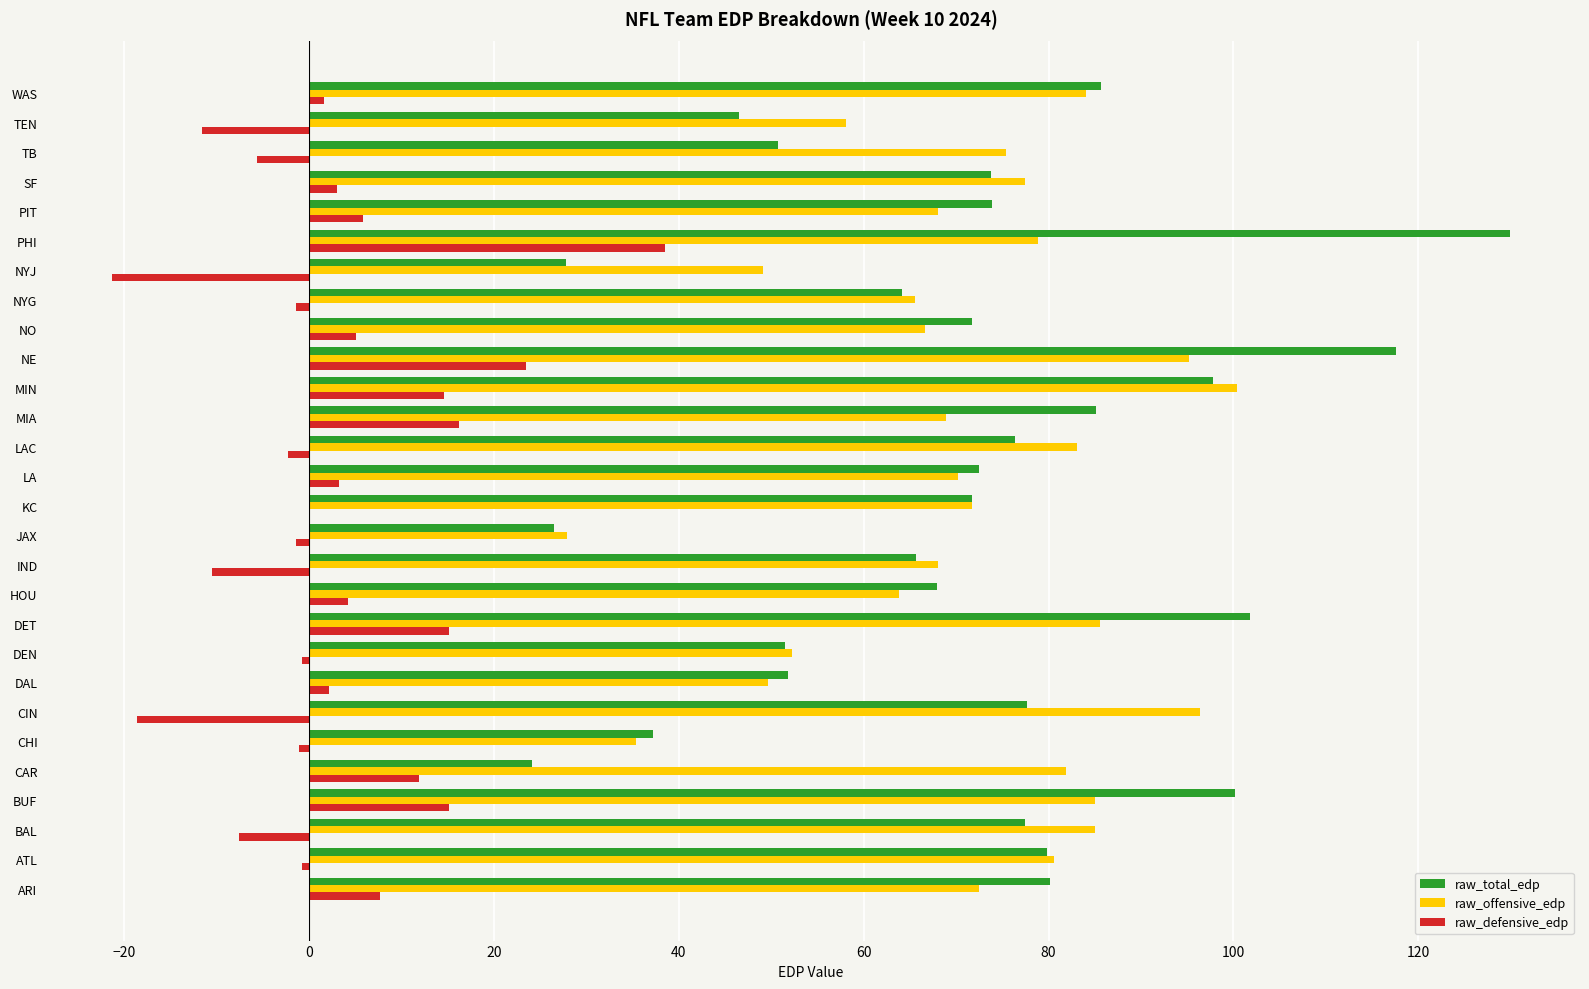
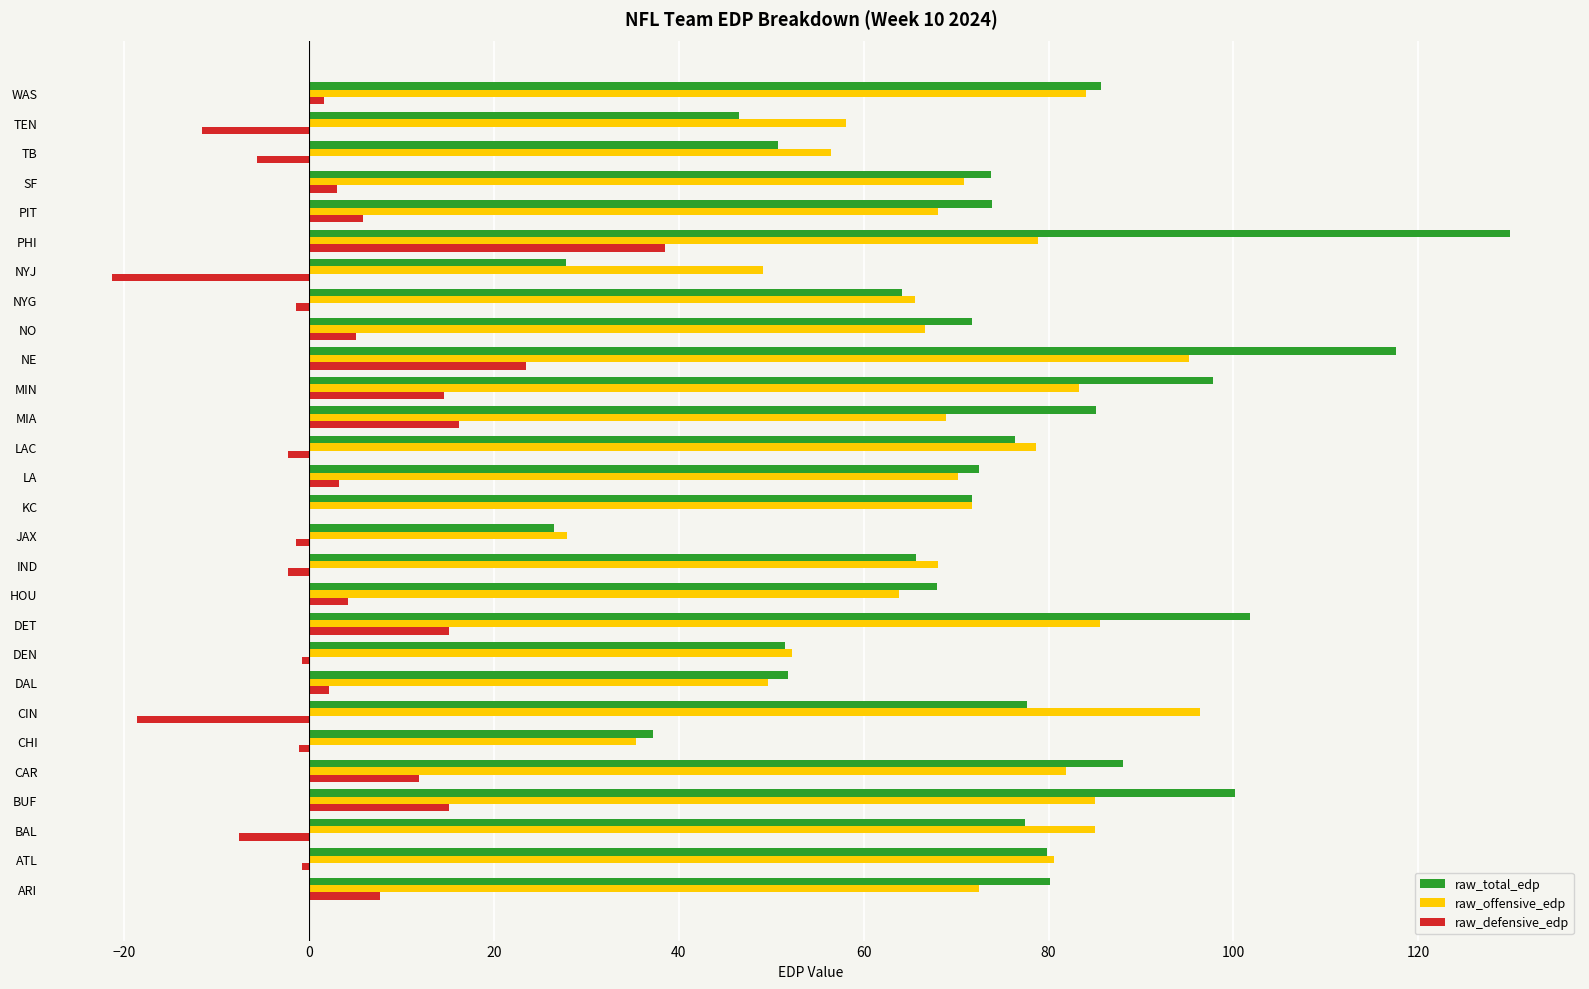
raw_offensive_edp, TB: 75 -> 56
raw_offensive_edp, SF: 77 -> 71
raw_offensive_edp, MIN: 100 -> 83
raw_offensive_edp, LAC: 83 -> 79
raw_defensive_edp, IND: -11 -> -2
raw_total_edp, CAR: 24 -> 88
